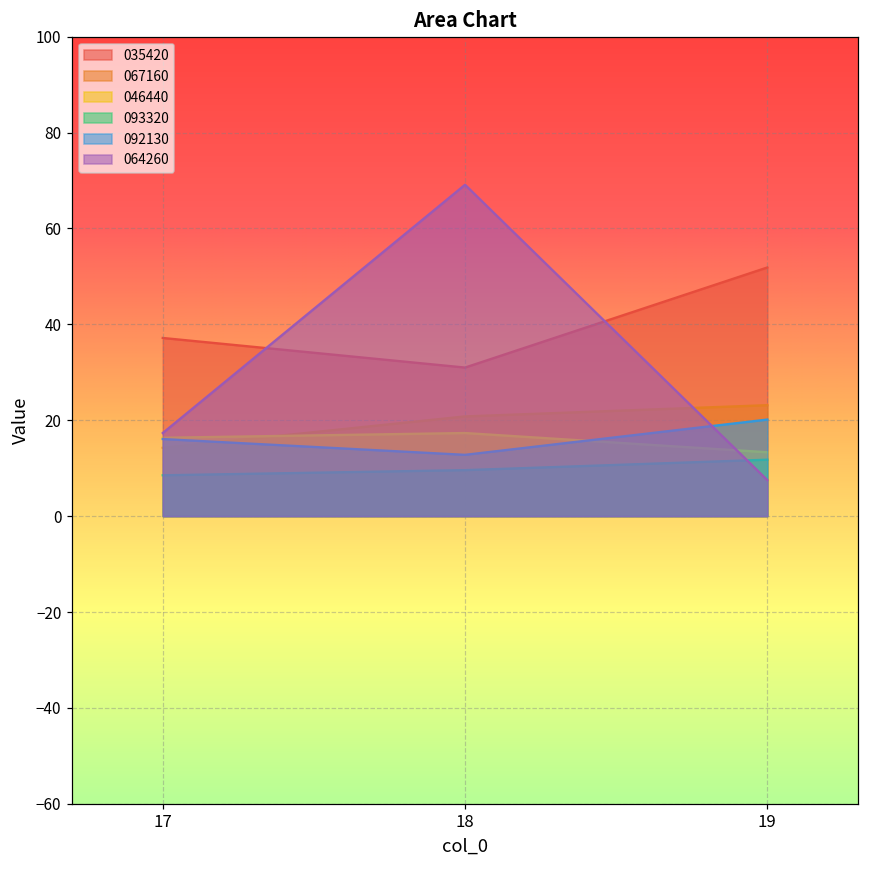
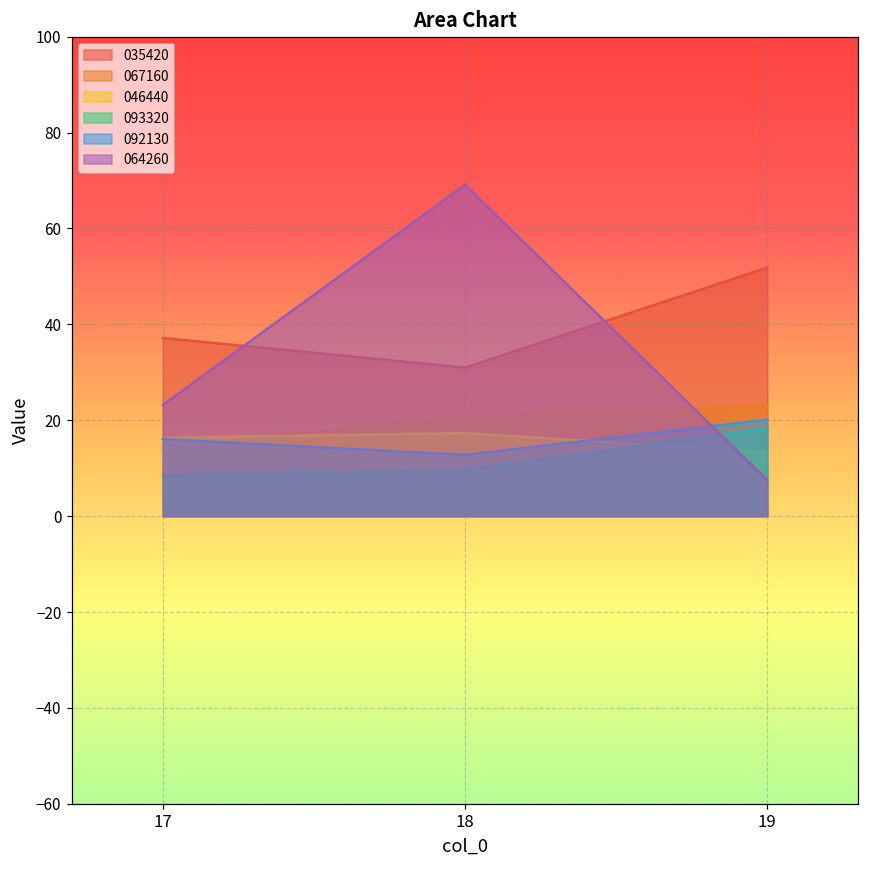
064260, 17: 17 -> 23
093320, 19: 12 -> 18
